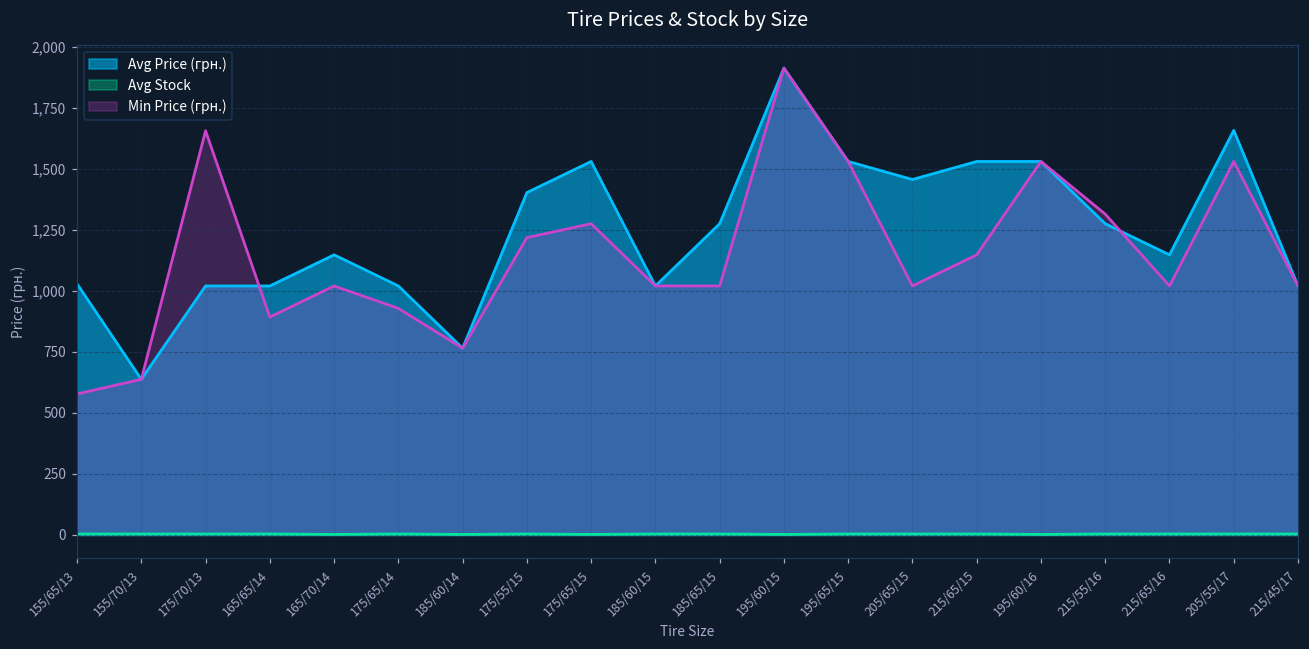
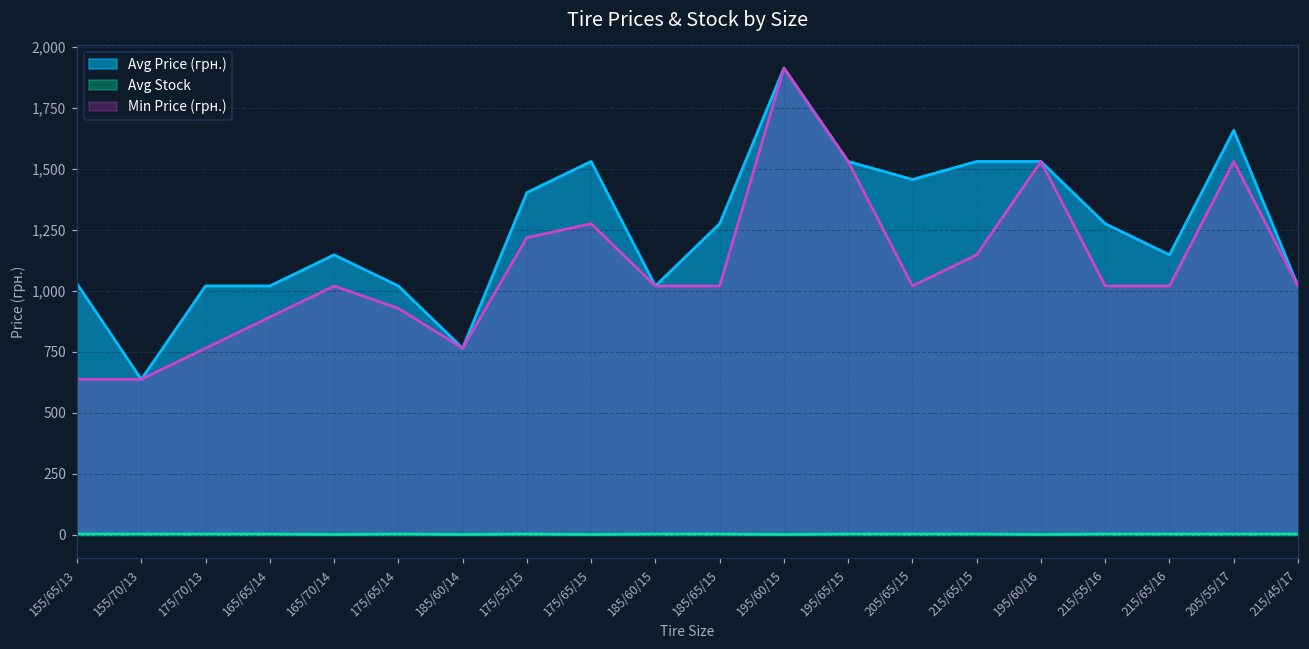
Min Price (грн.), 155/65/13: 580 -> 640
Min Price (грн.), 175/70/13: 1,660 -> 770
Min Price (грн.), 215/55/16: 1,310 -> 1,020
